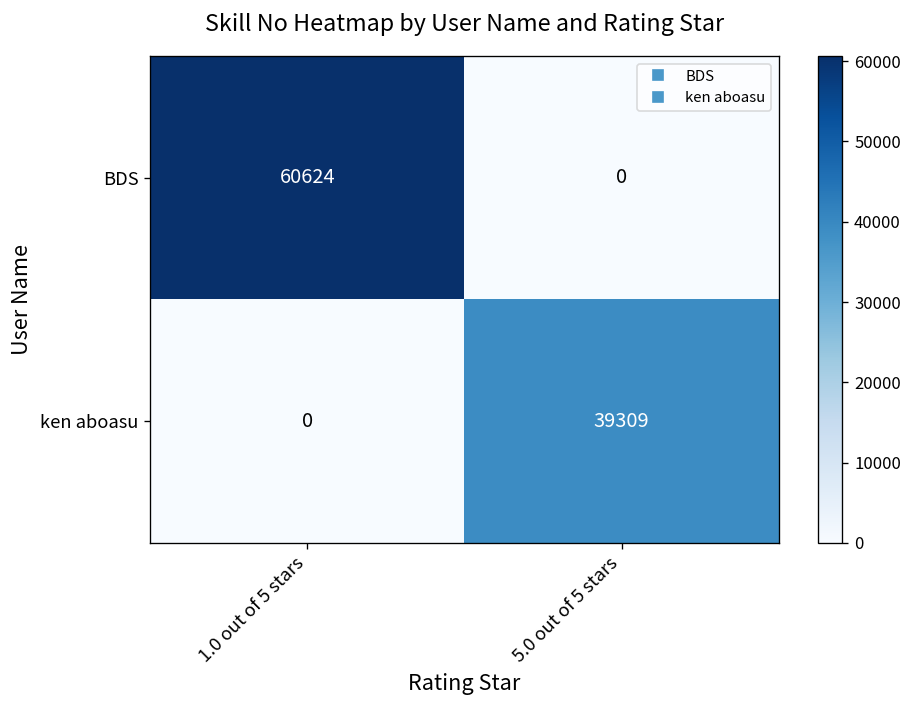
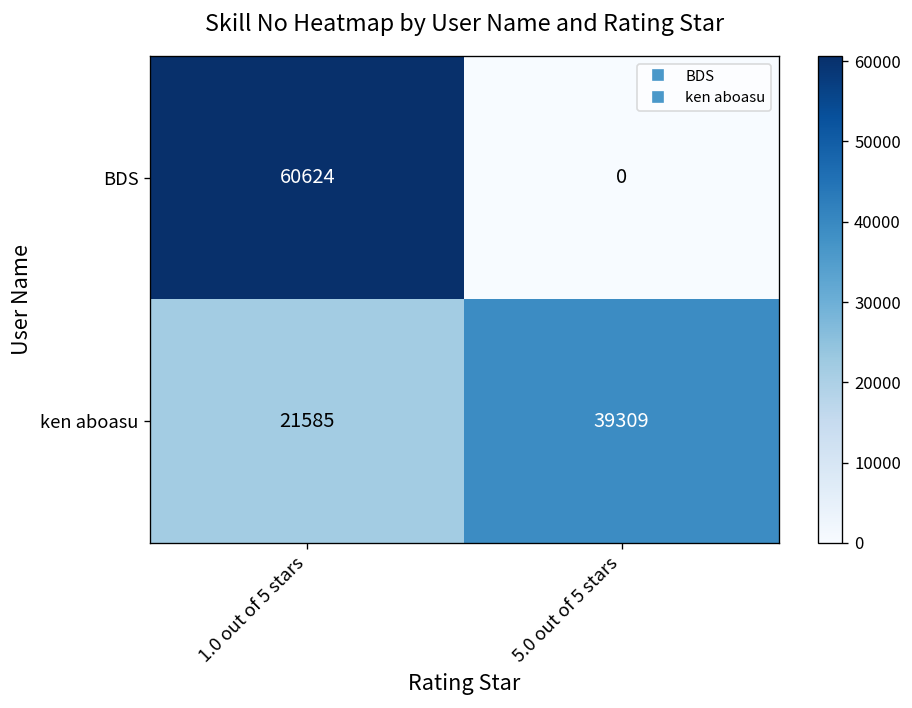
ken aboasu, 1.0 out of 5 stars: 0 -> 21585
